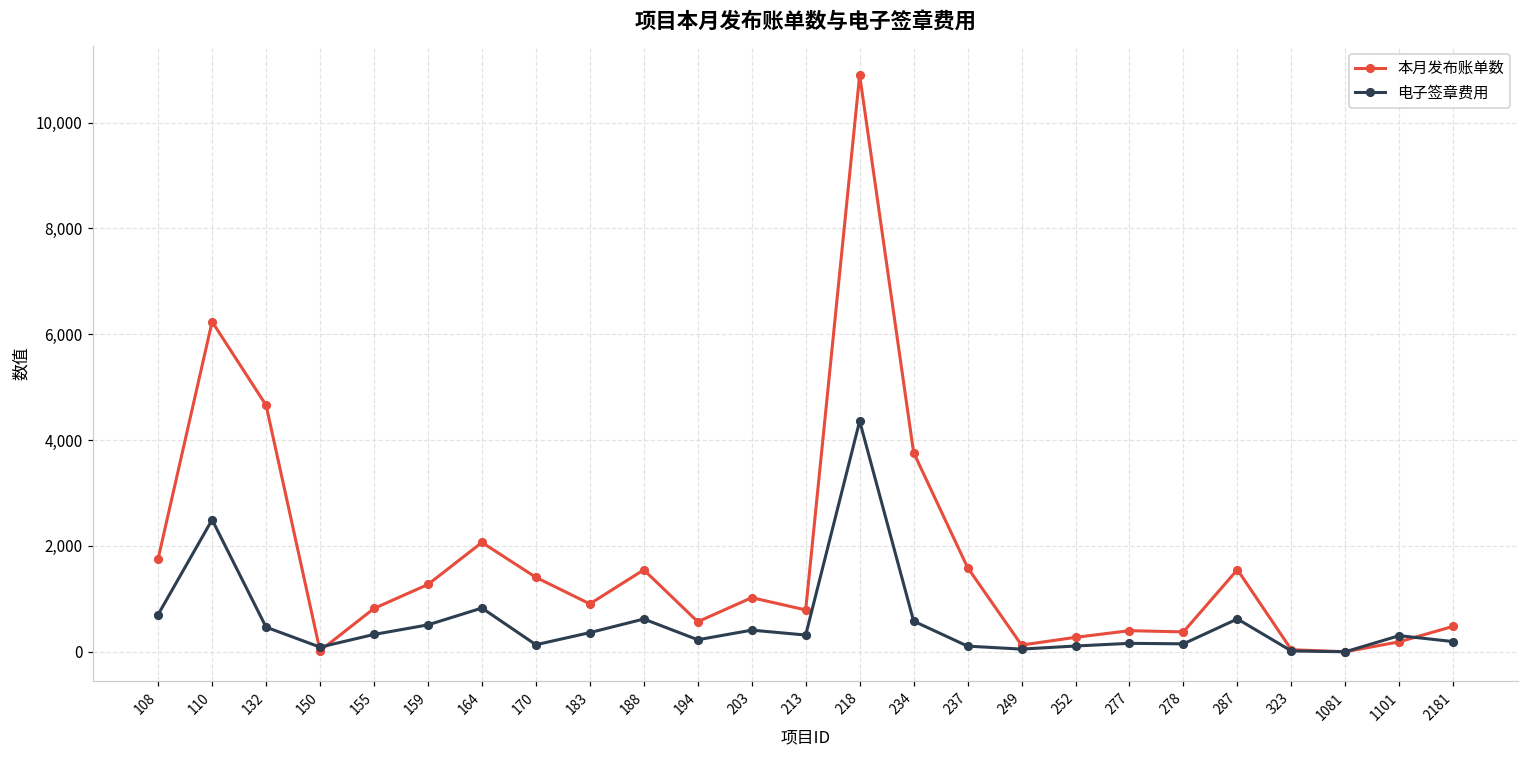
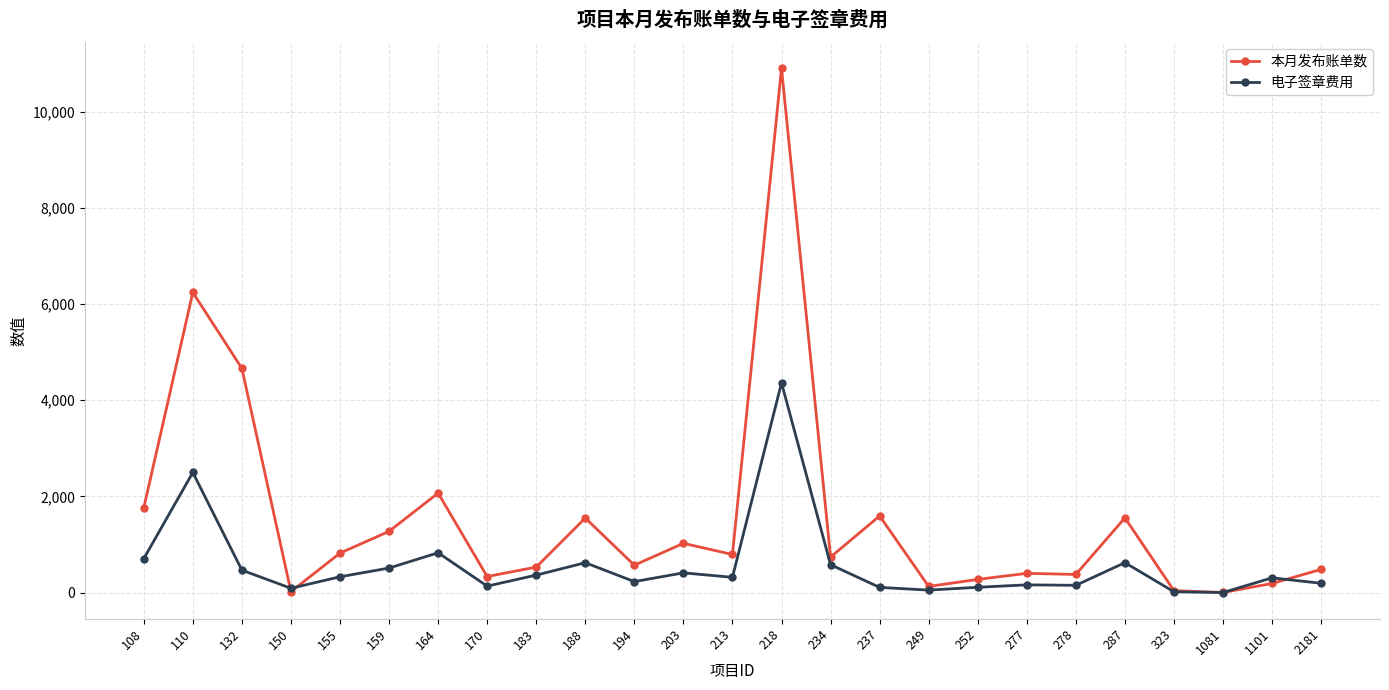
本月发布账单数, 170: 1,400 -> 300
本月发布账单数, 183: 900 -> 500
本月发布账单数, 234: 3,800 -> 700
